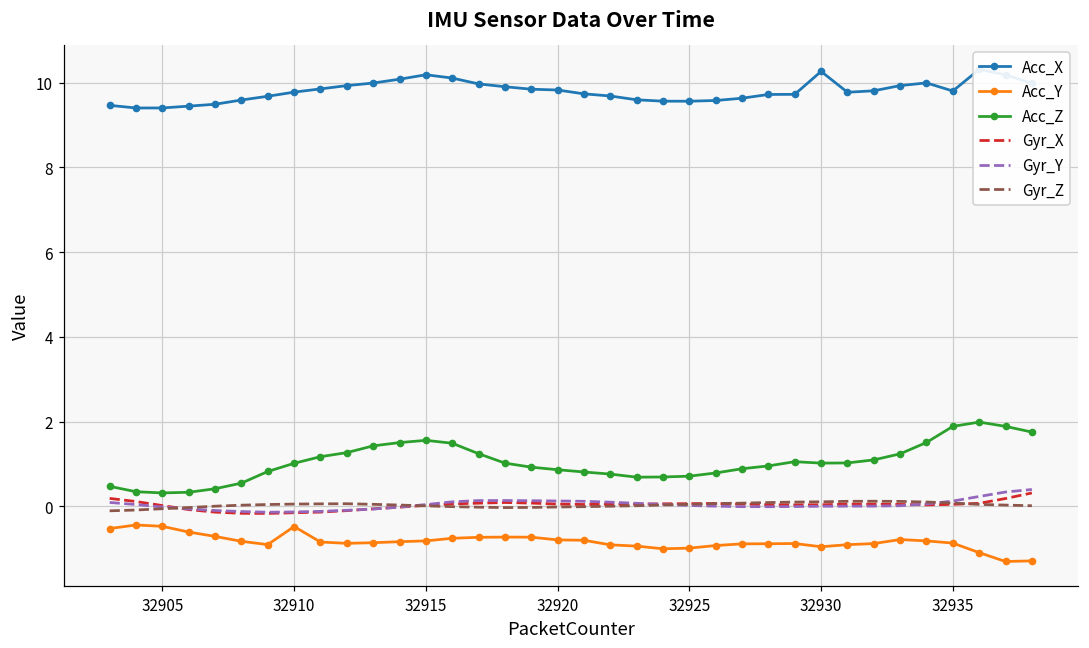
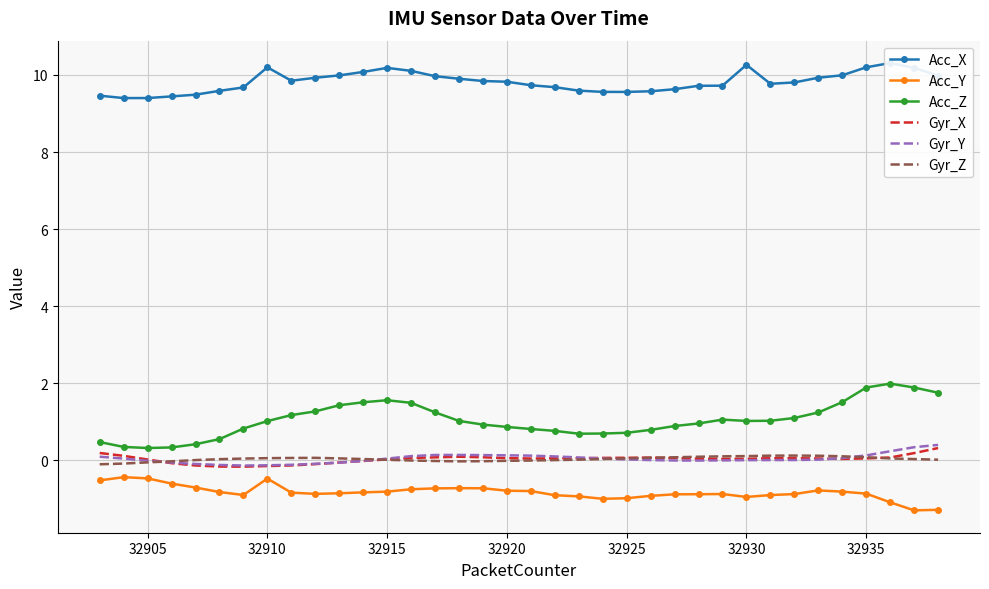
Acc_X, 32910: 9.8 -> 10.2
Acc_X, 32935: 9.8 -> 10.2
